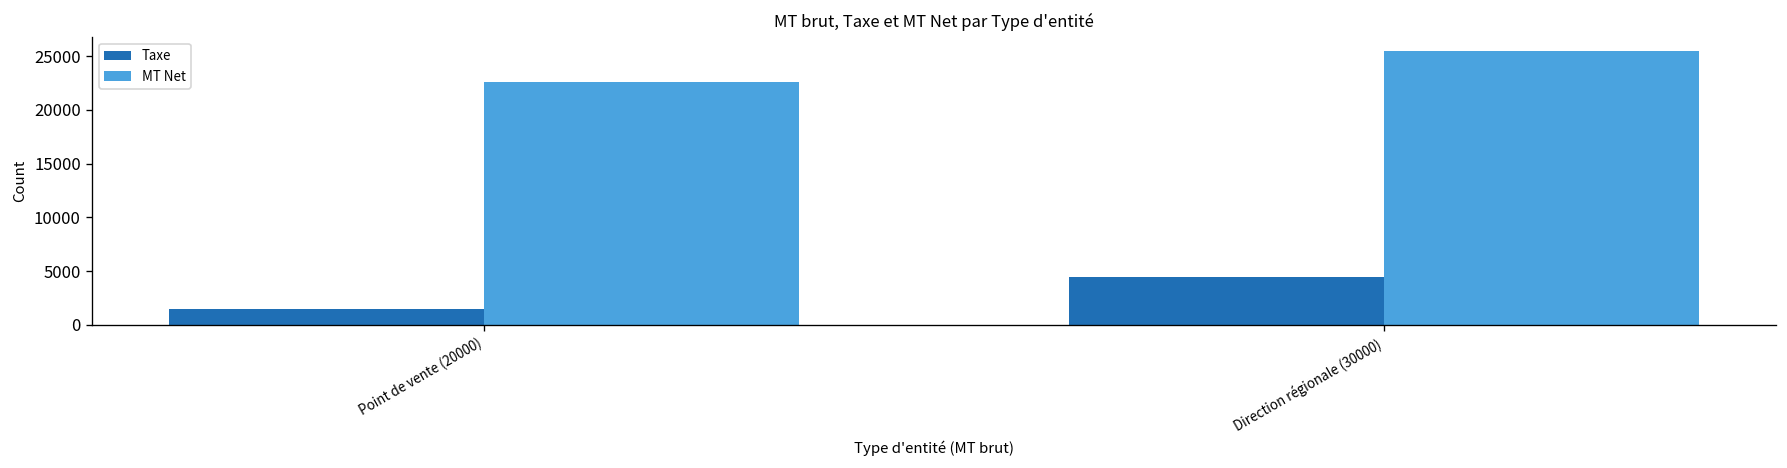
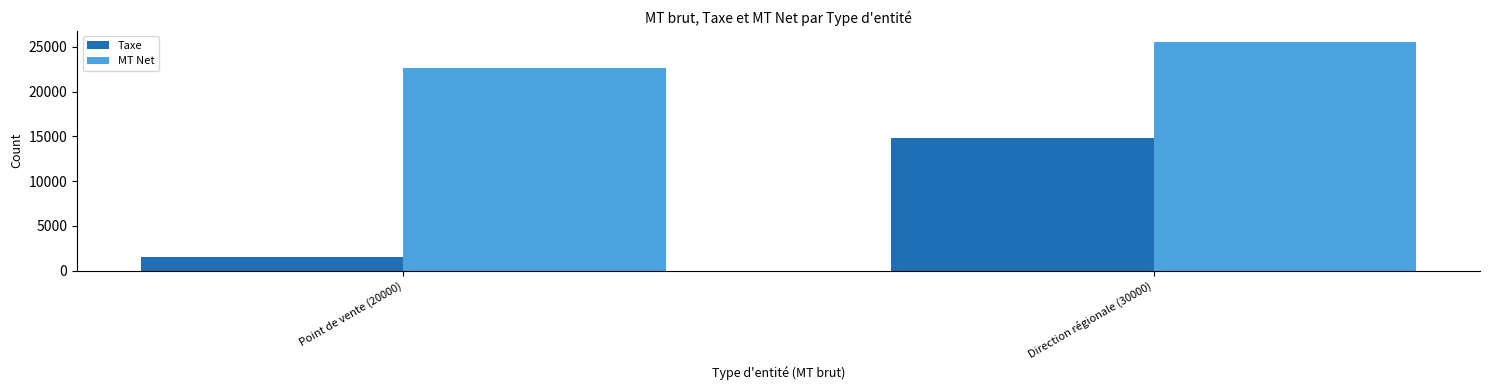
Taxe, Direction régionale (30000): 5000 -> 15000
